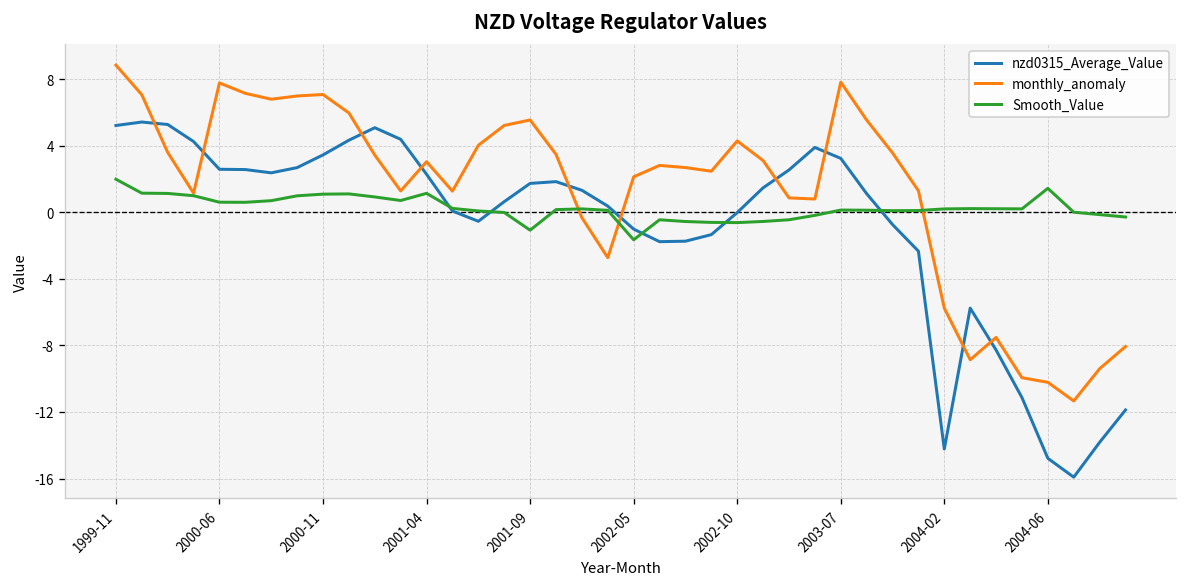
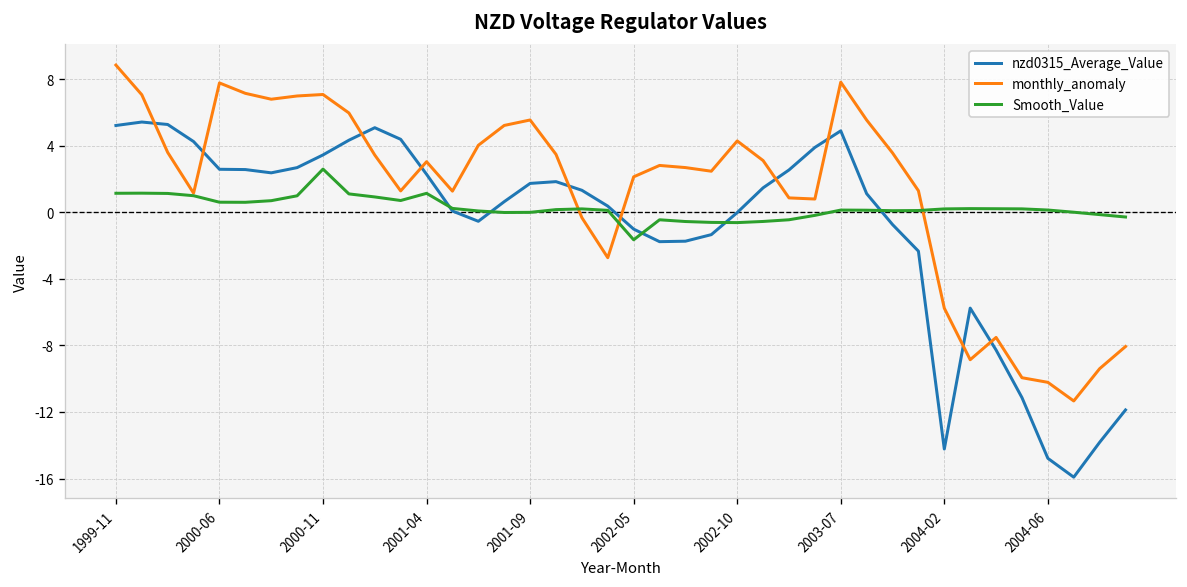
Smooth_Value, 1999-11: 2.0 -> 1.1
Smooth_Value, 2000-11: 1.1 -> 2.6
Smooth_Value, 2001-09: -1.1 -> 0.0
nzd0315_Average_Value, 2003-07: 3.2 -> 4.9
Smooth_Value, 2004-06: 1.4 -> 0.1
